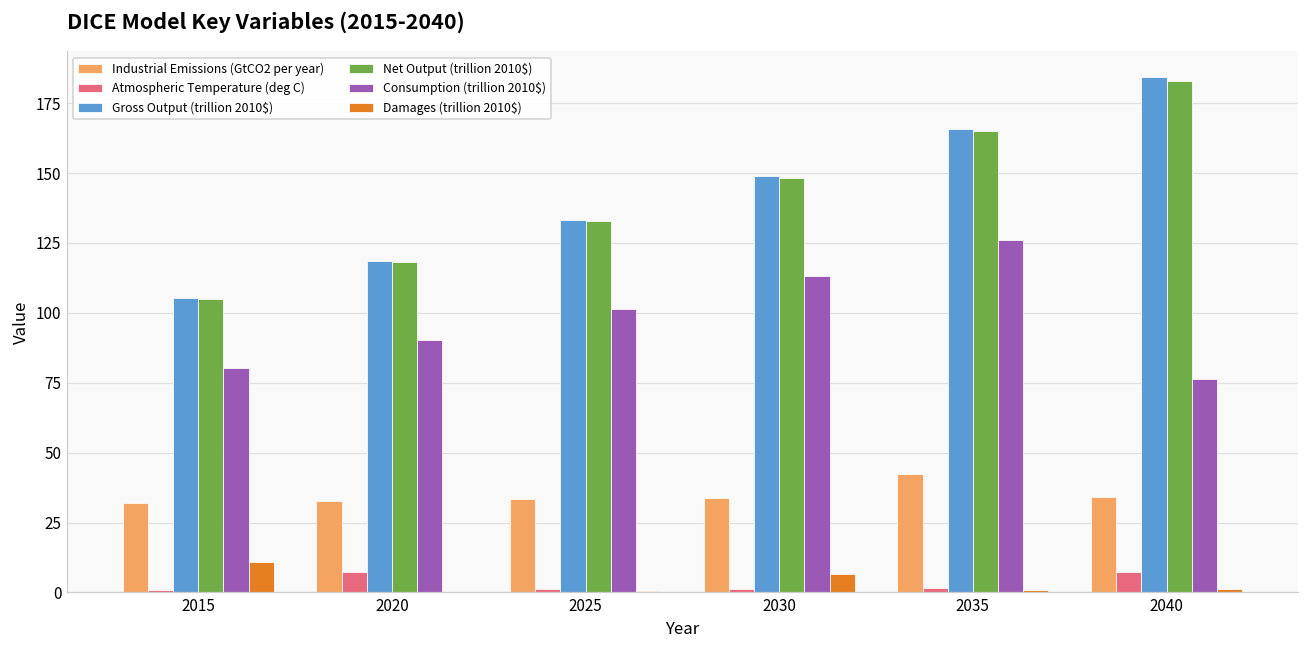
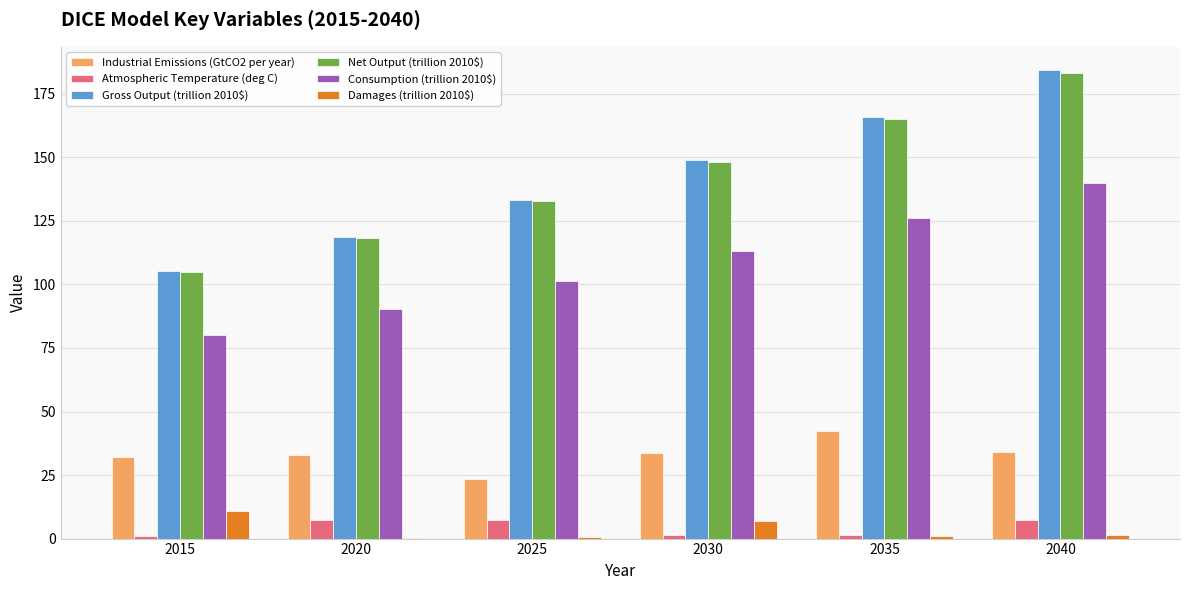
Industrial Emissions (GtCO2 per year), 2025: 33 -> 23
Atmospheric Temperature (deg C), 2025: 1 -> 7
Consumption (trillion 2010$), 2040: 76 -> 140
